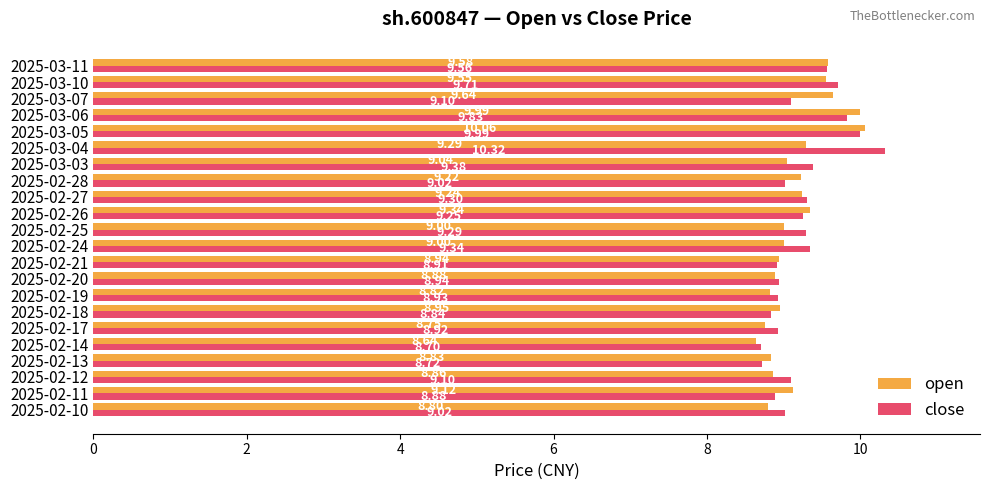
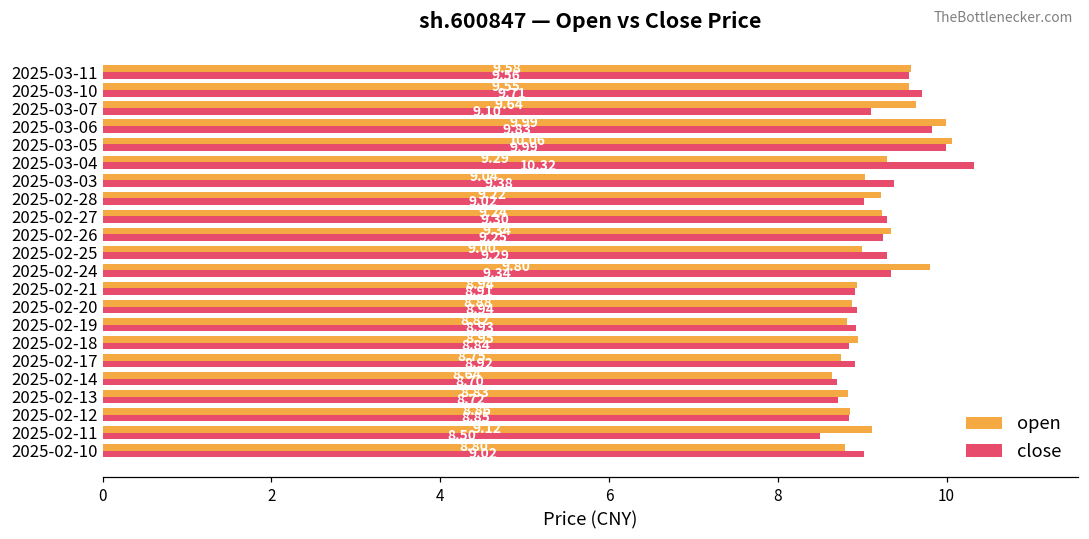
open, 2025-02-24: 9.00 -> 9.80
close, 2025-02-12: 9.10 -> 8.85
close, 2025-02-11: 8.88 -> 8.50
